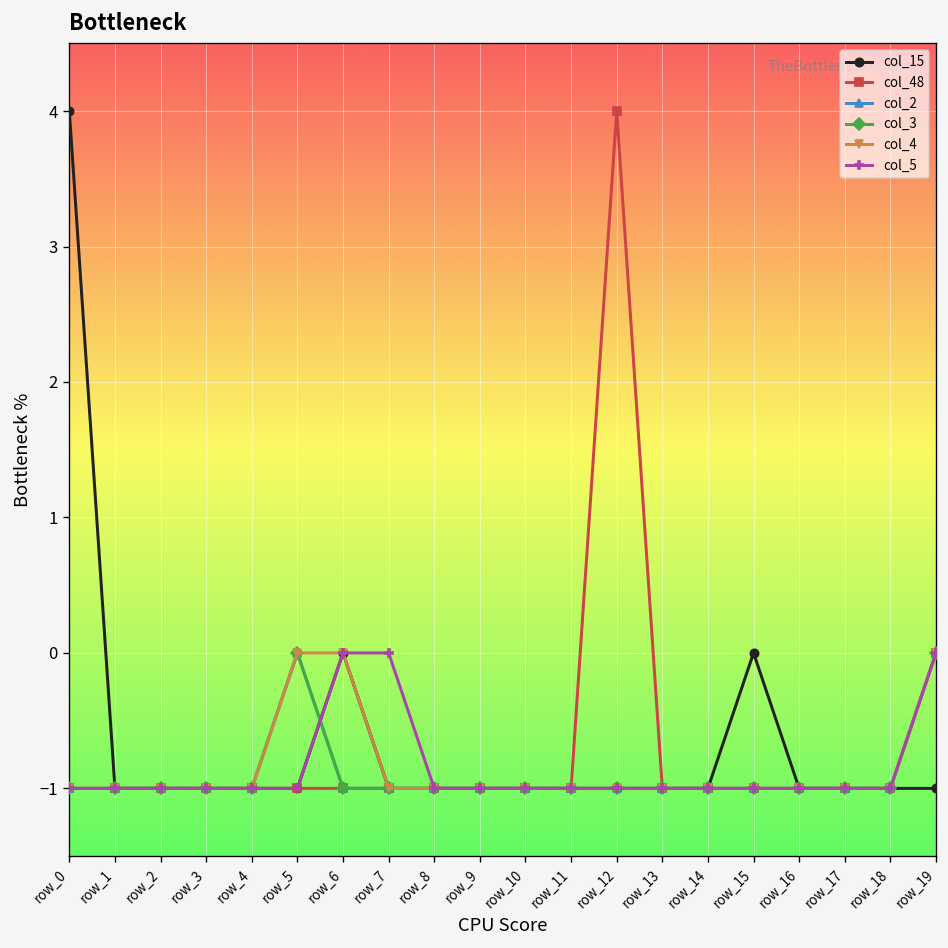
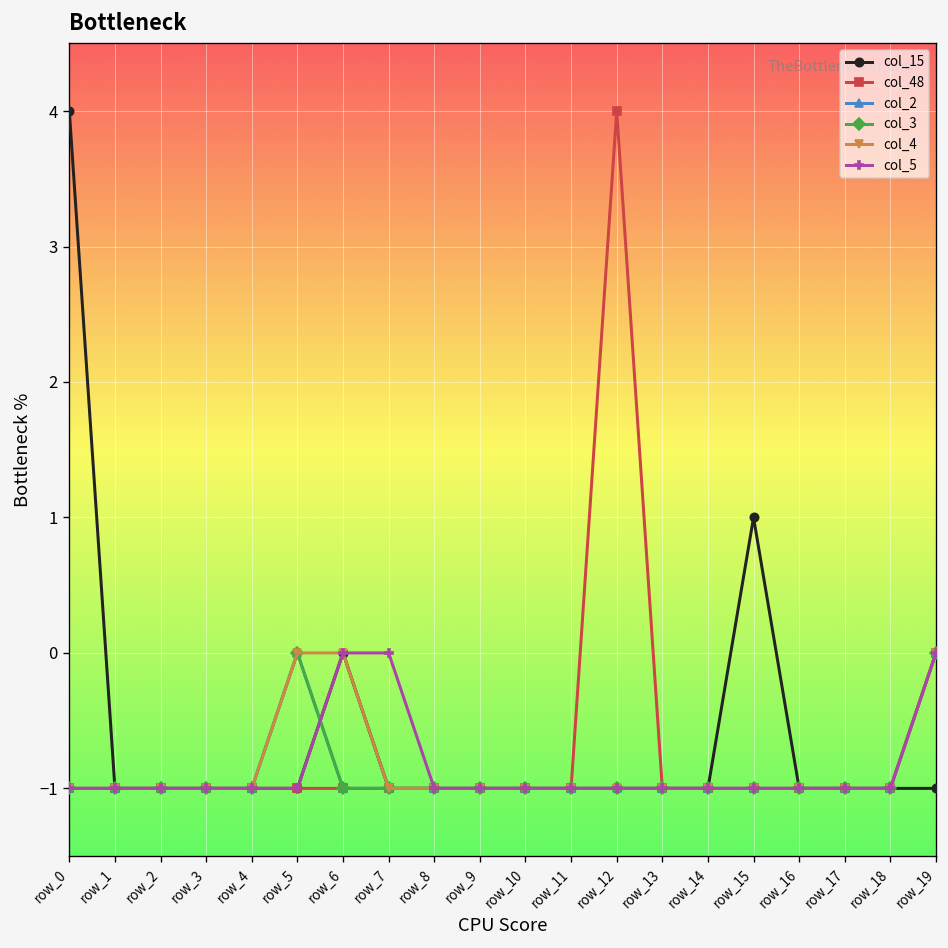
col_15, row_15: 0 -> 1
